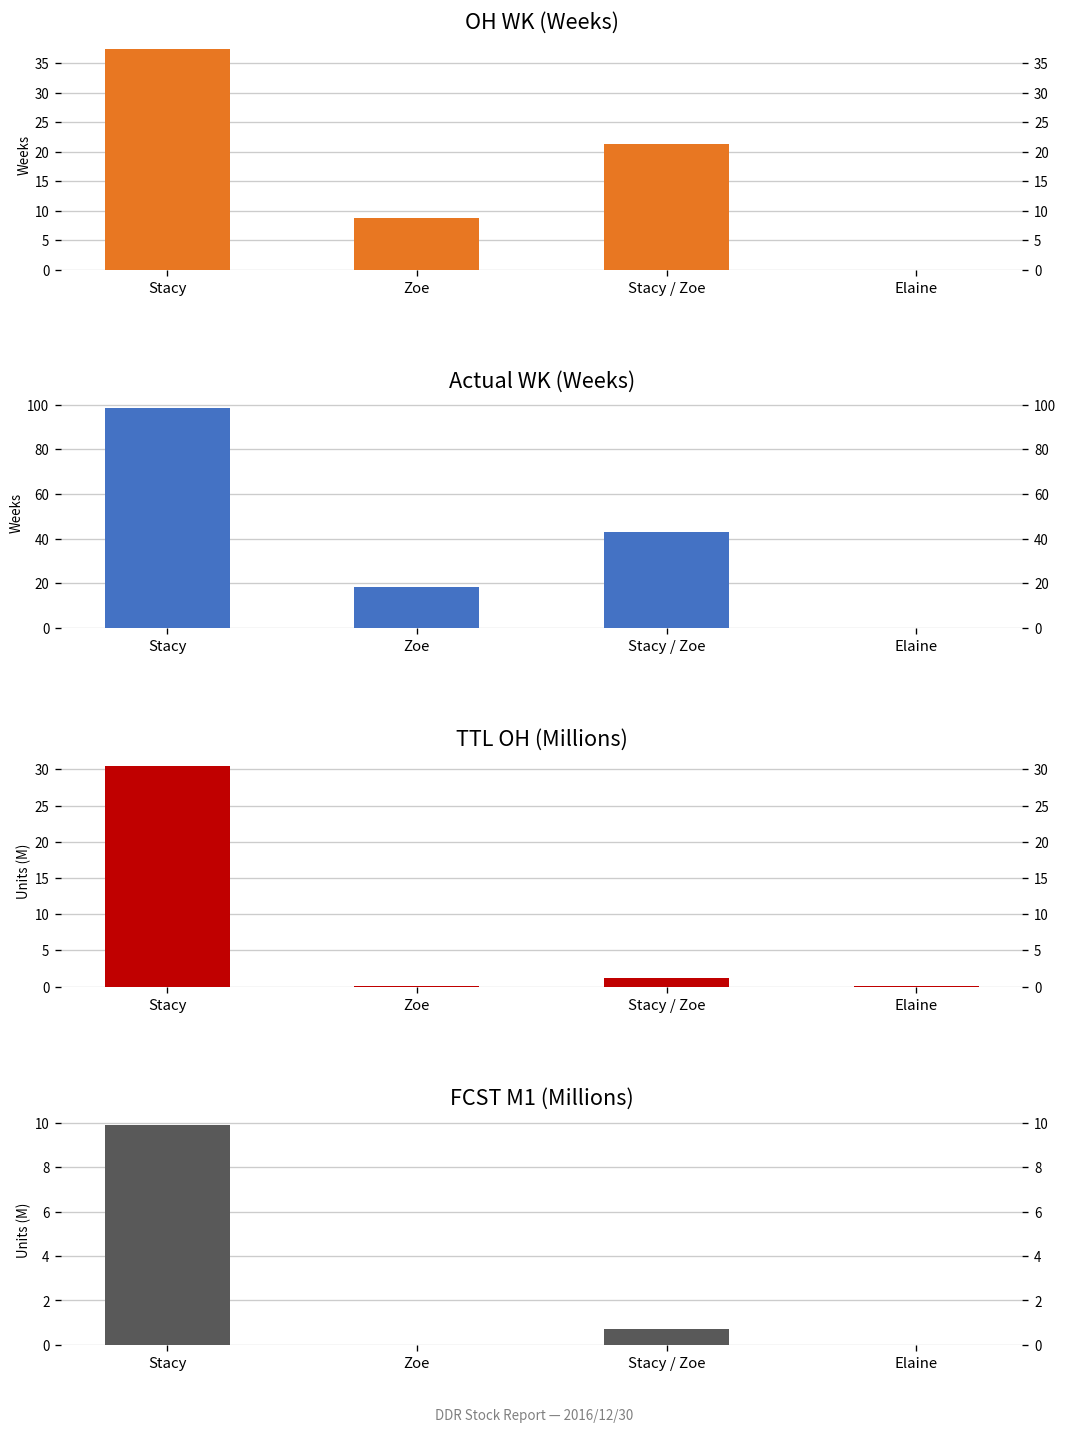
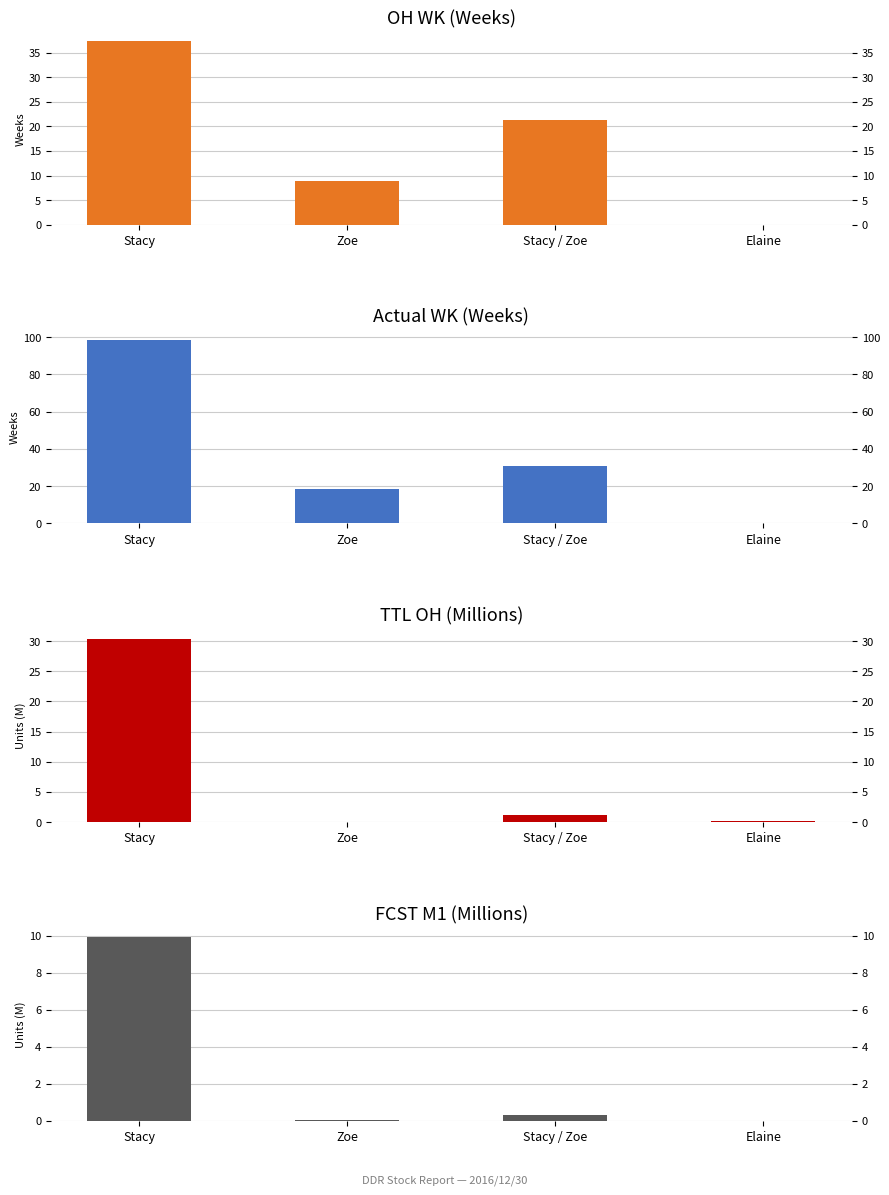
Actual WK (Weeks), Stacy / Zoe: 43 -> 31
FCST M1 (Millions), Stacy / Zoe: 0.7 -> 0.3
